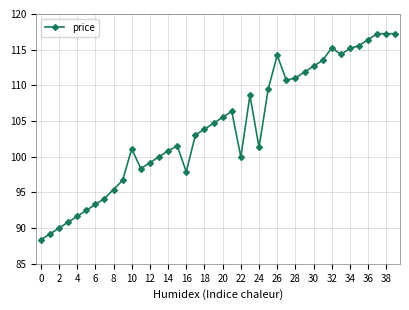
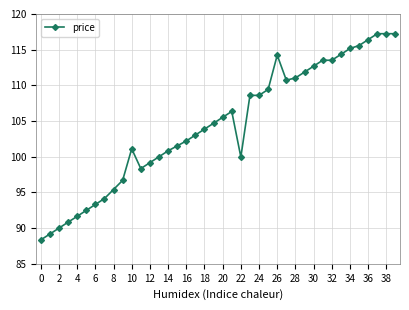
16: 98 -> 102
24: 101 -> 109
32: 115 -> 114
